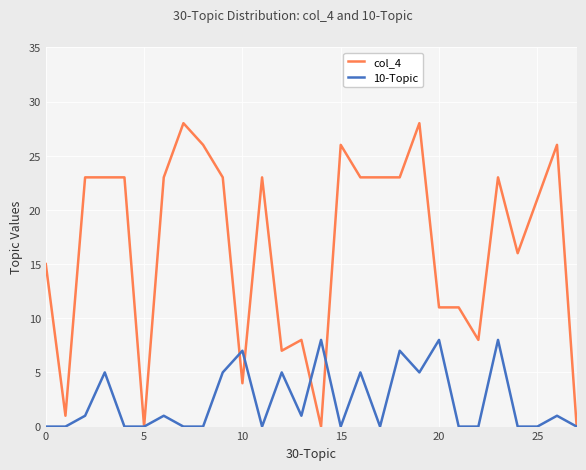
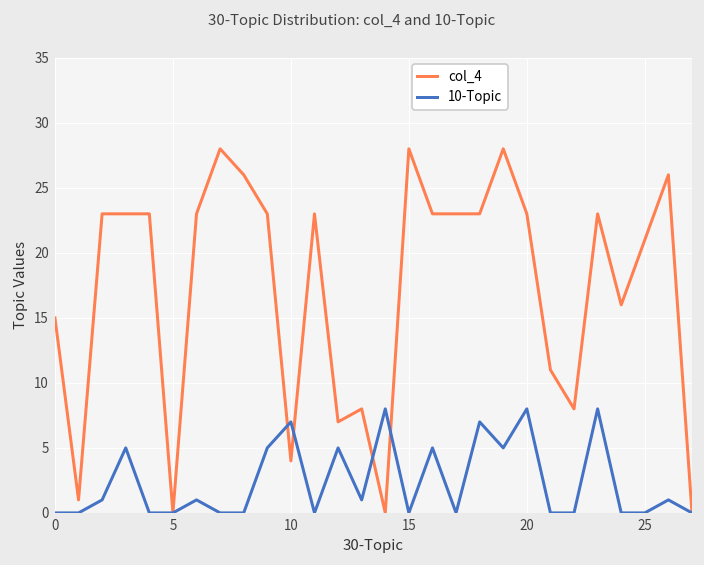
col_4, 15: 26 -> 28
col_4, 20: 11 -> 23
